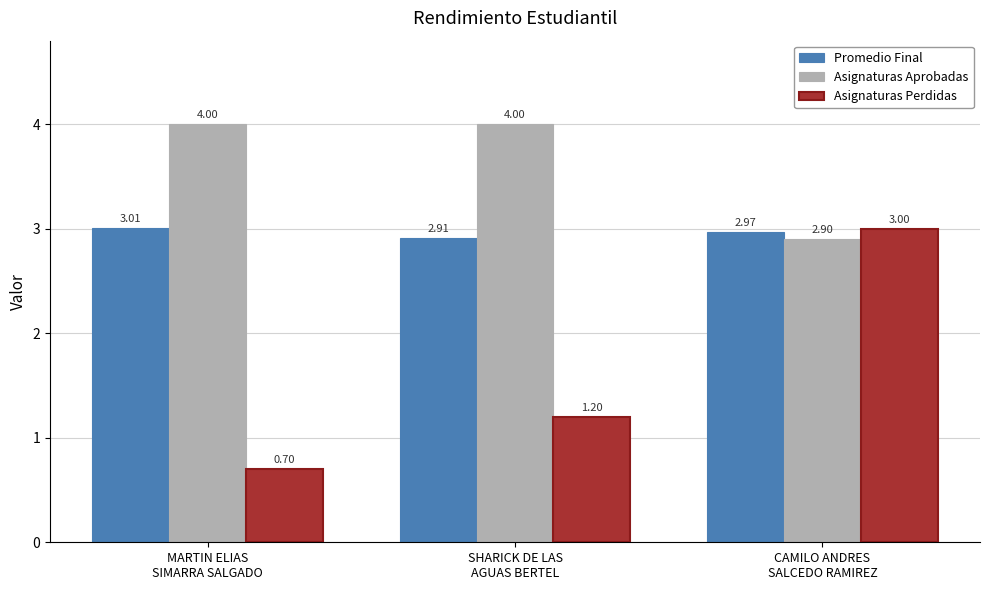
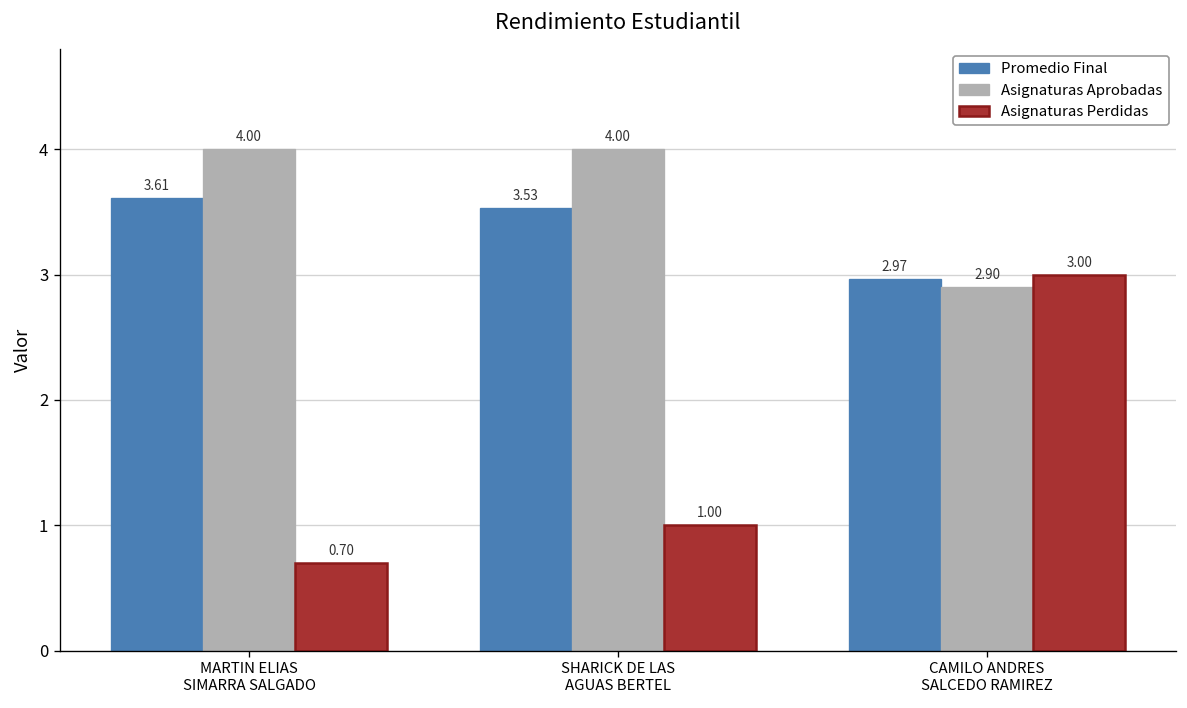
Promedio Final, MARTIN ELIAS SIMARRA SALGADO: 3.01 -> 3.61
Promedio Final, SHARICK DE LAS AGUAS BERTEL: 2.91 -> 3.53
Asignaturas Perdidas, SHARICK DE LAS AGUAS BERTEL: 1.20 -> 1.00
